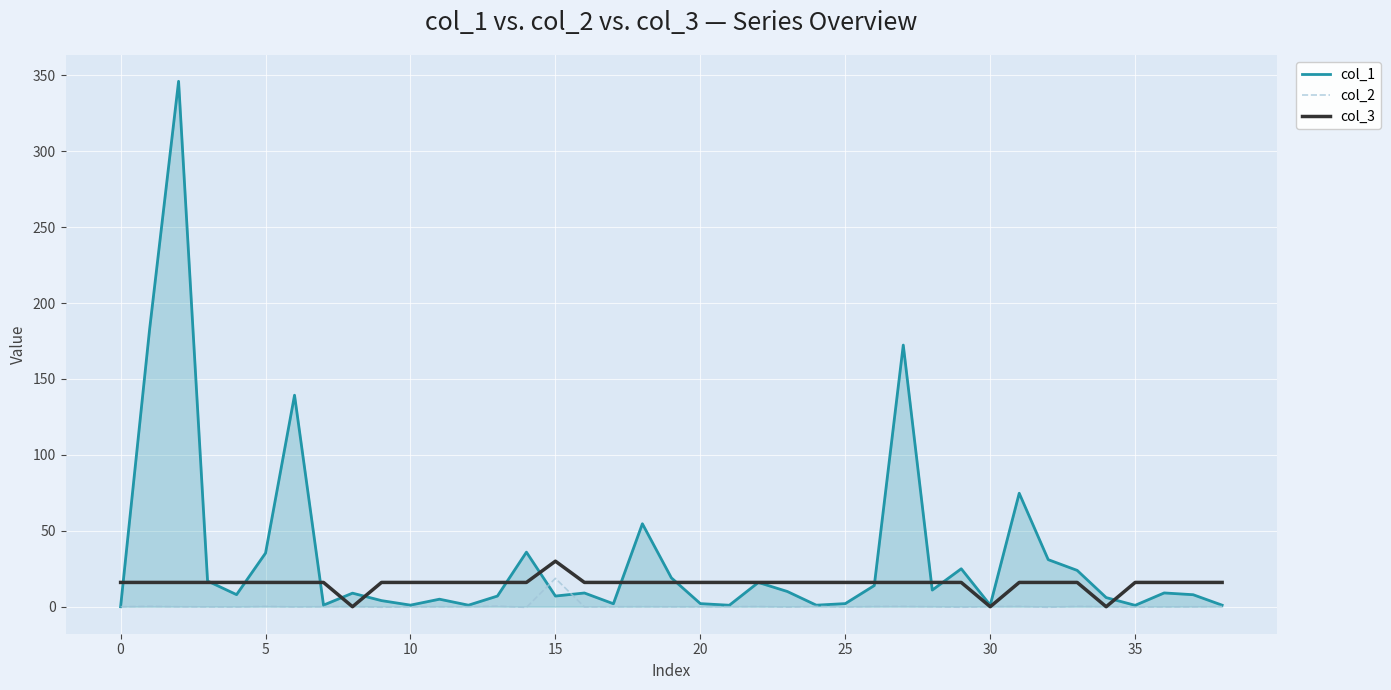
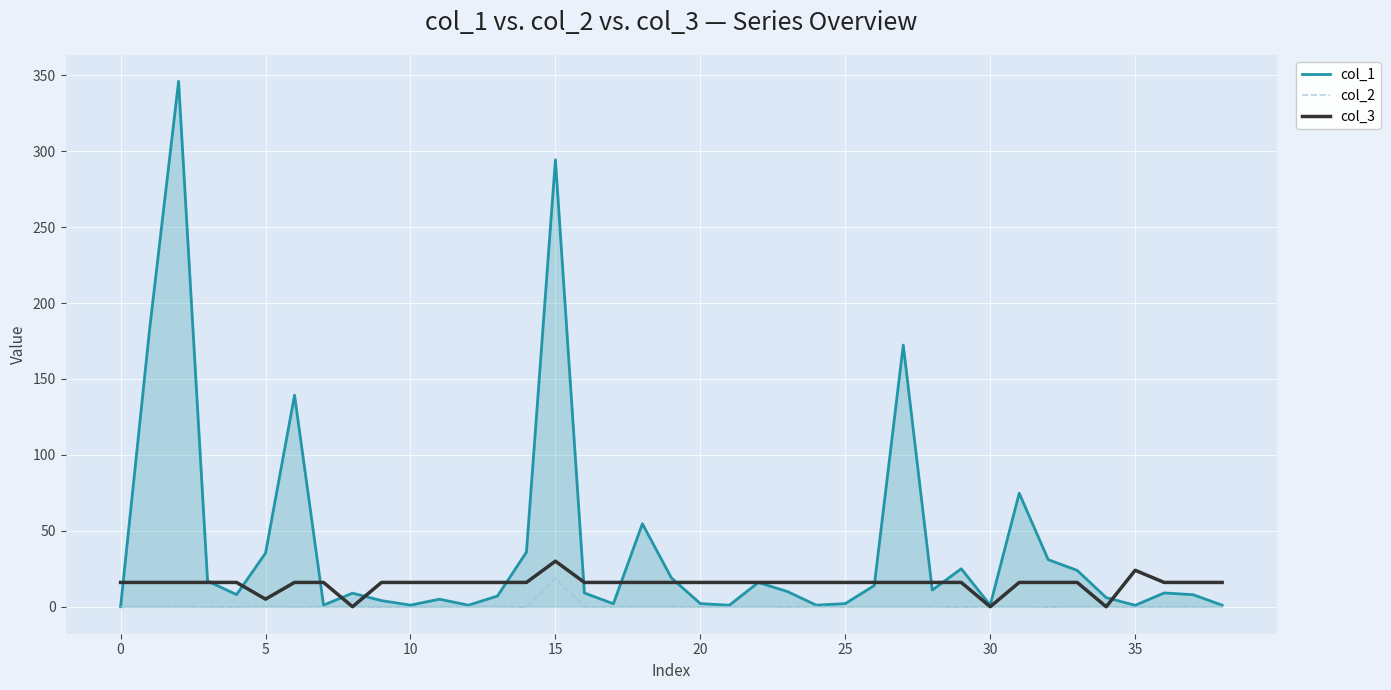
col_3, 5: 16 -> 5
col_1, 15: 7 -> 294
col_3, 35: 16 -> 24
